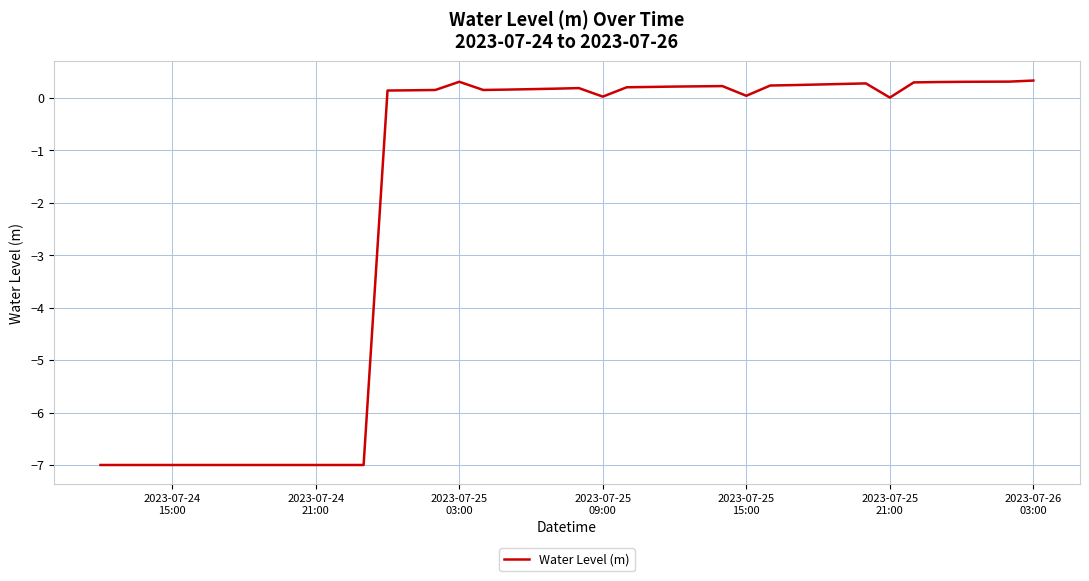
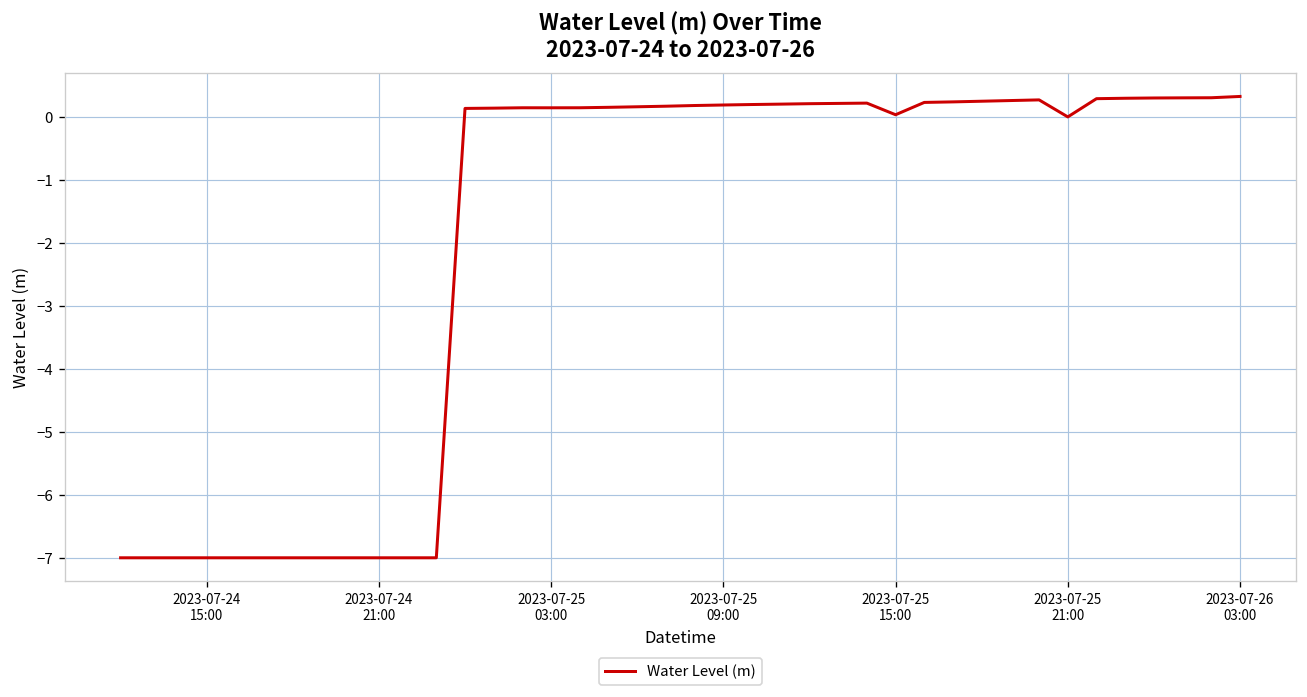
2023-07-25 03:00: 0.3 -> 0.2
2023-07-25 09:00: 0.0 -> 0.2
